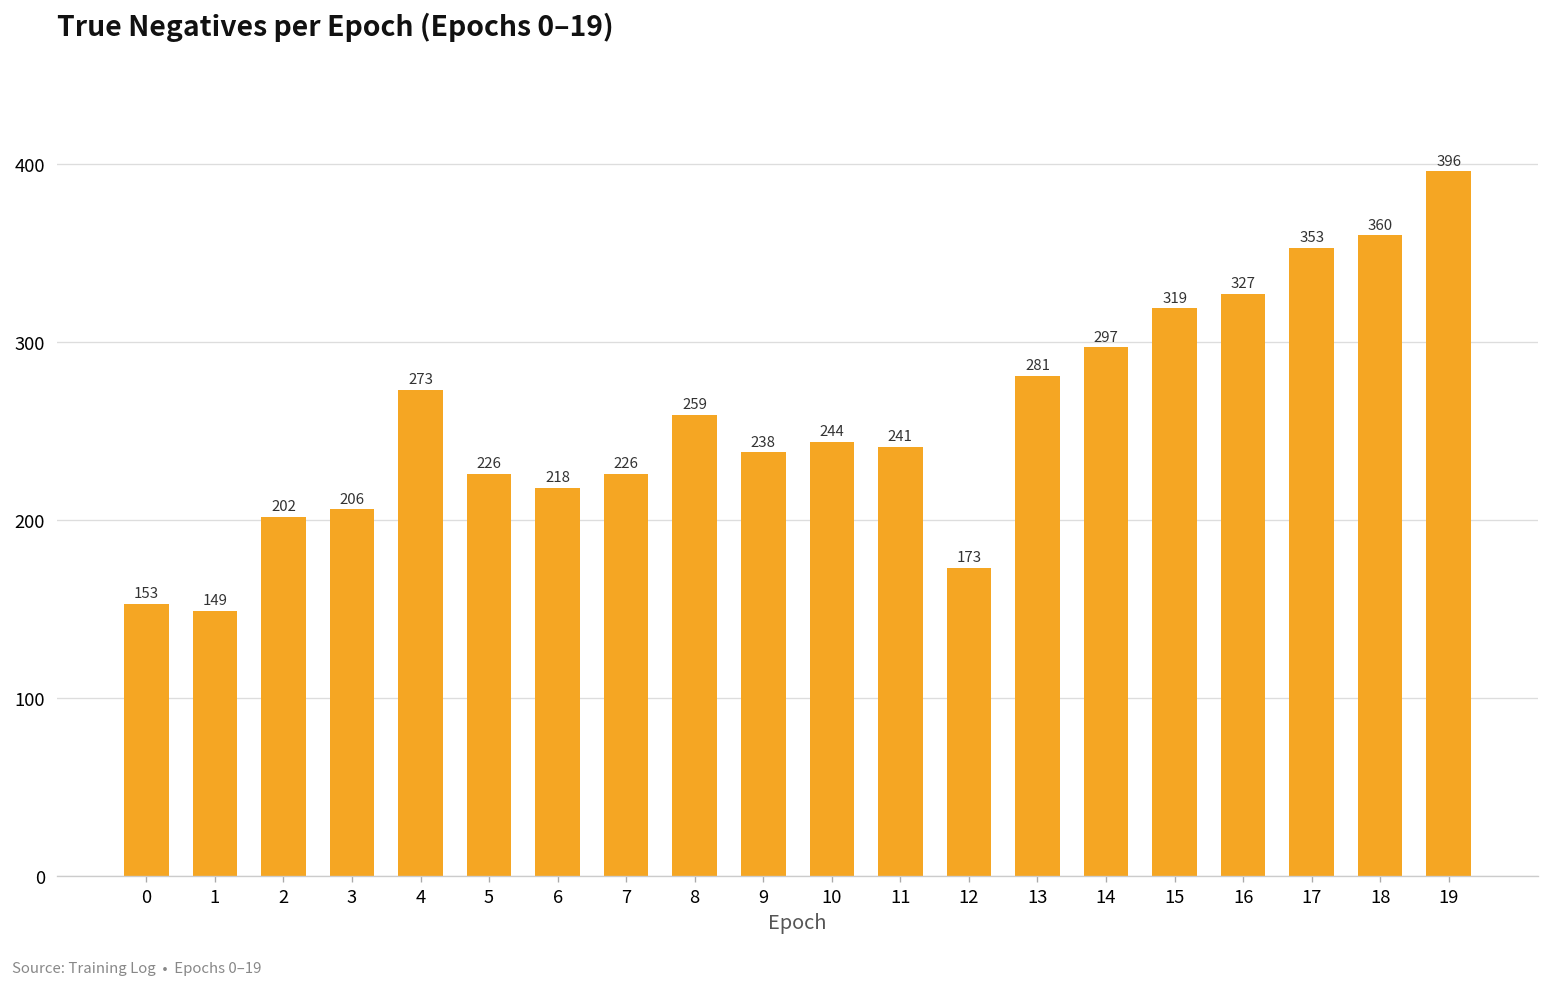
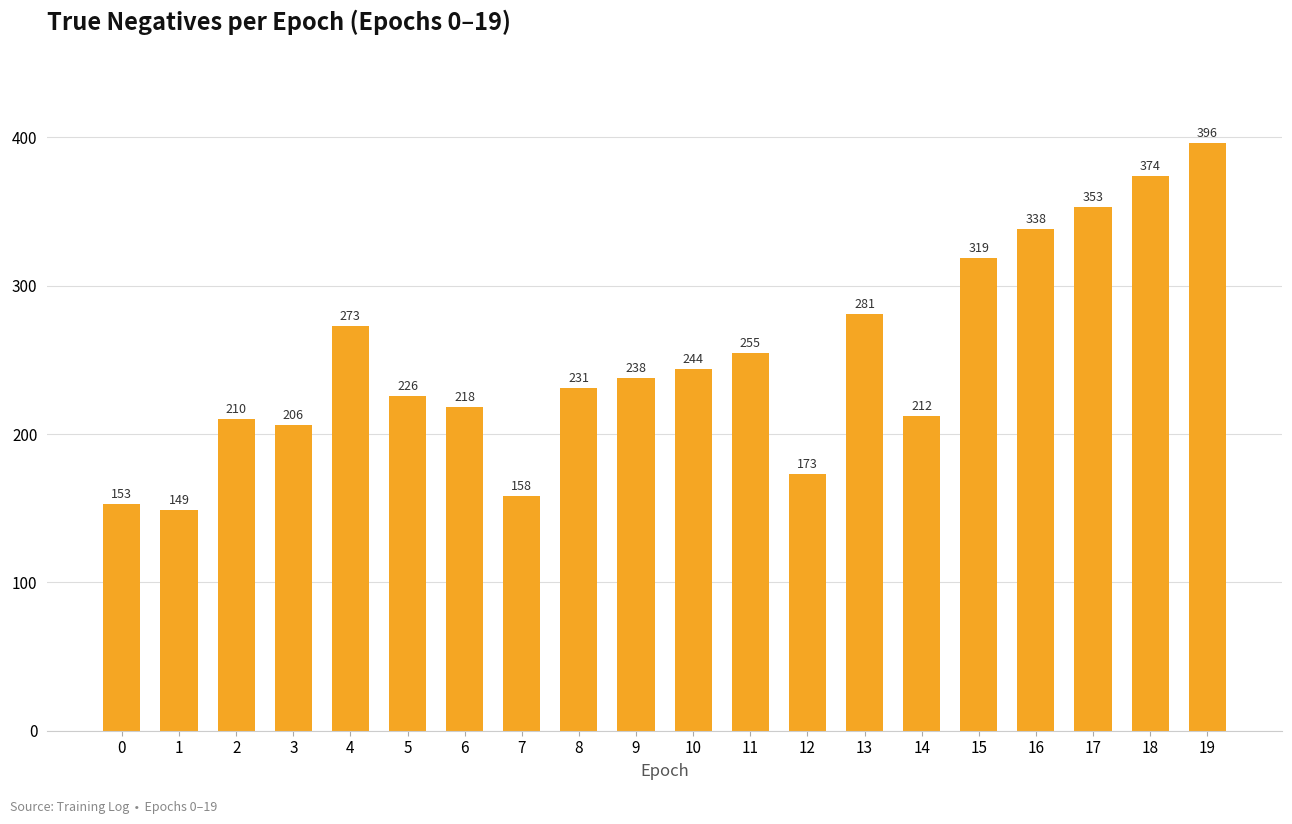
2: 202 -> 210
7: 226 -> 158
8: 259 -> 231
11: 241 -> 255
14: 297 -> 212
16: 327 -> 338
18: 360 -> 374
